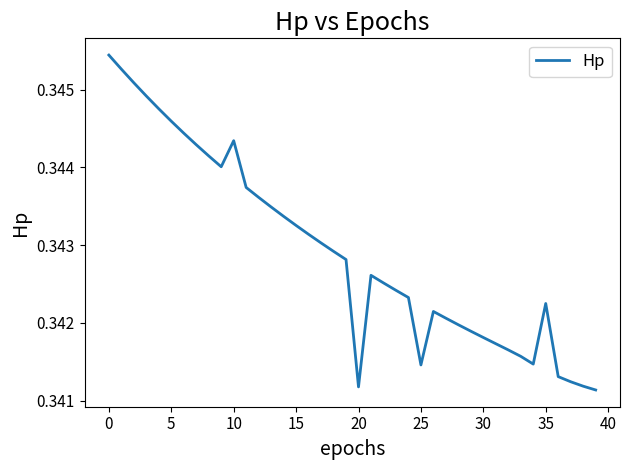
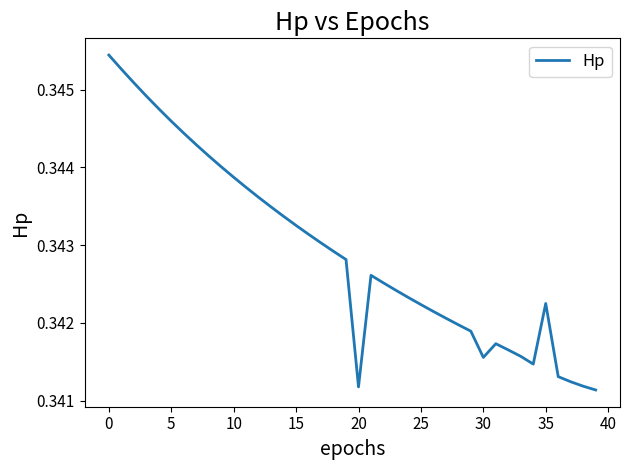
10: 0.3443 -> 0.3439
25: 0.3415 -> 0.3422
30: 0.3418 -> 0.3416
